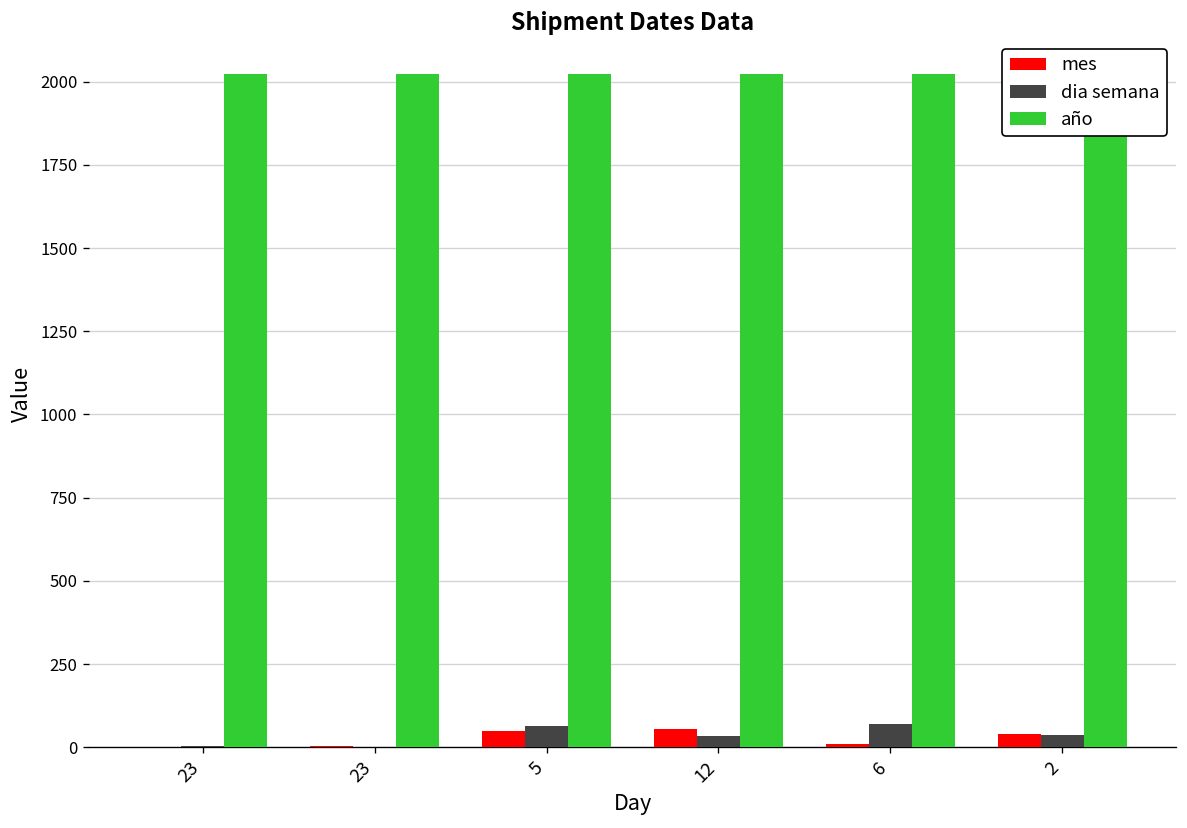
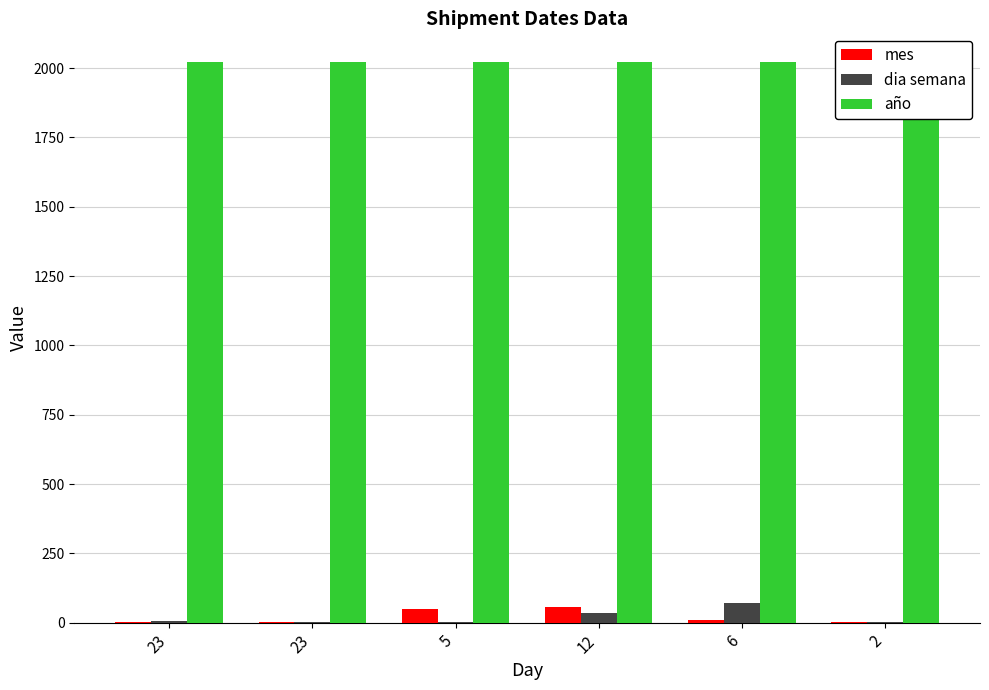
dia semana, 5: 60 -> 0
mes, 2: 40 -> 0
dia semana, 2: 40 -> 0
